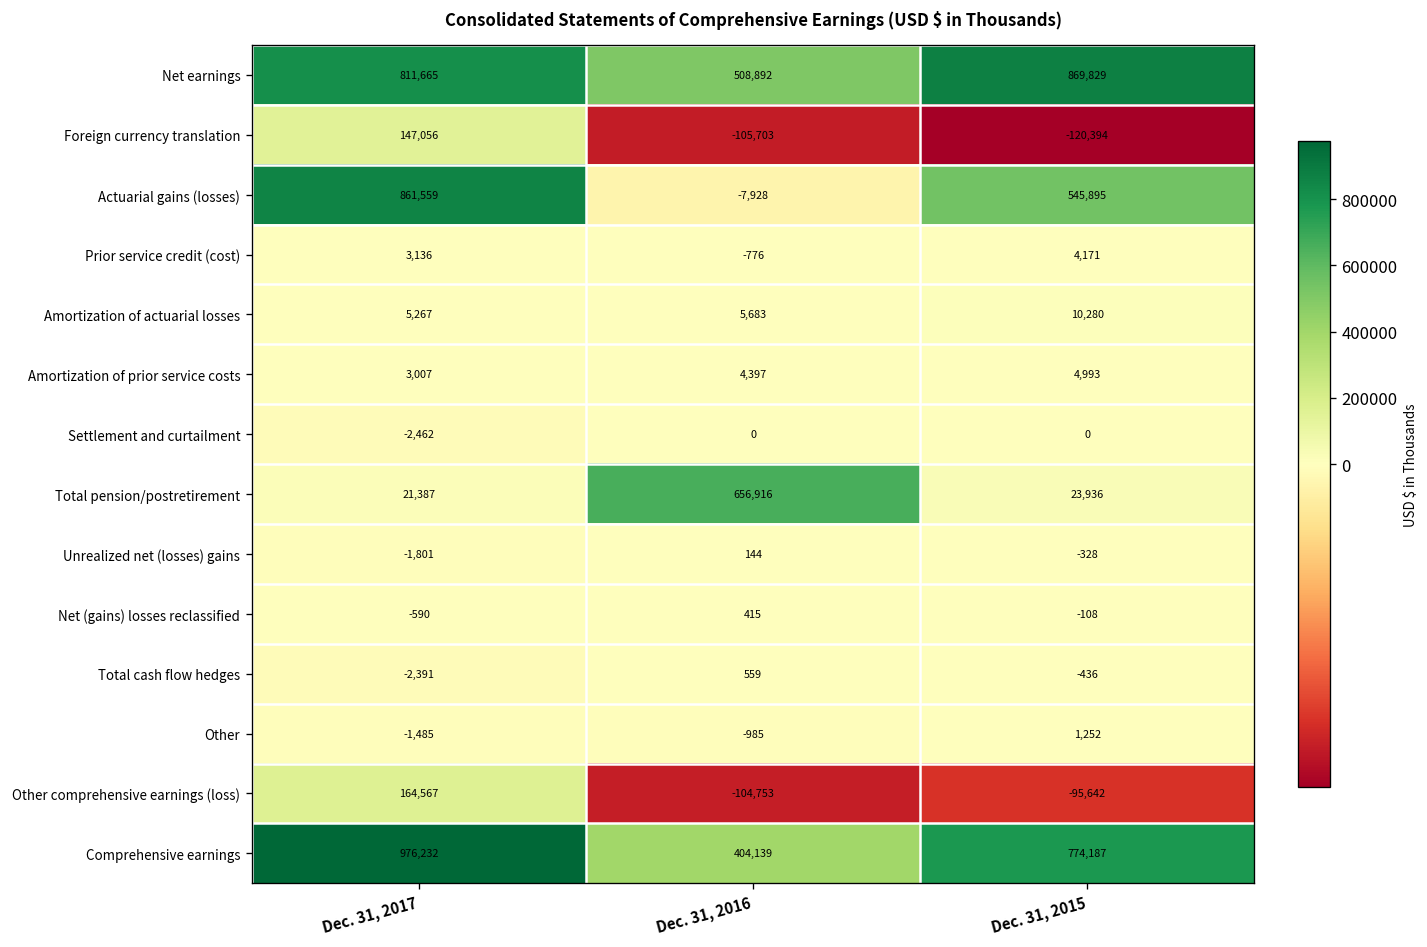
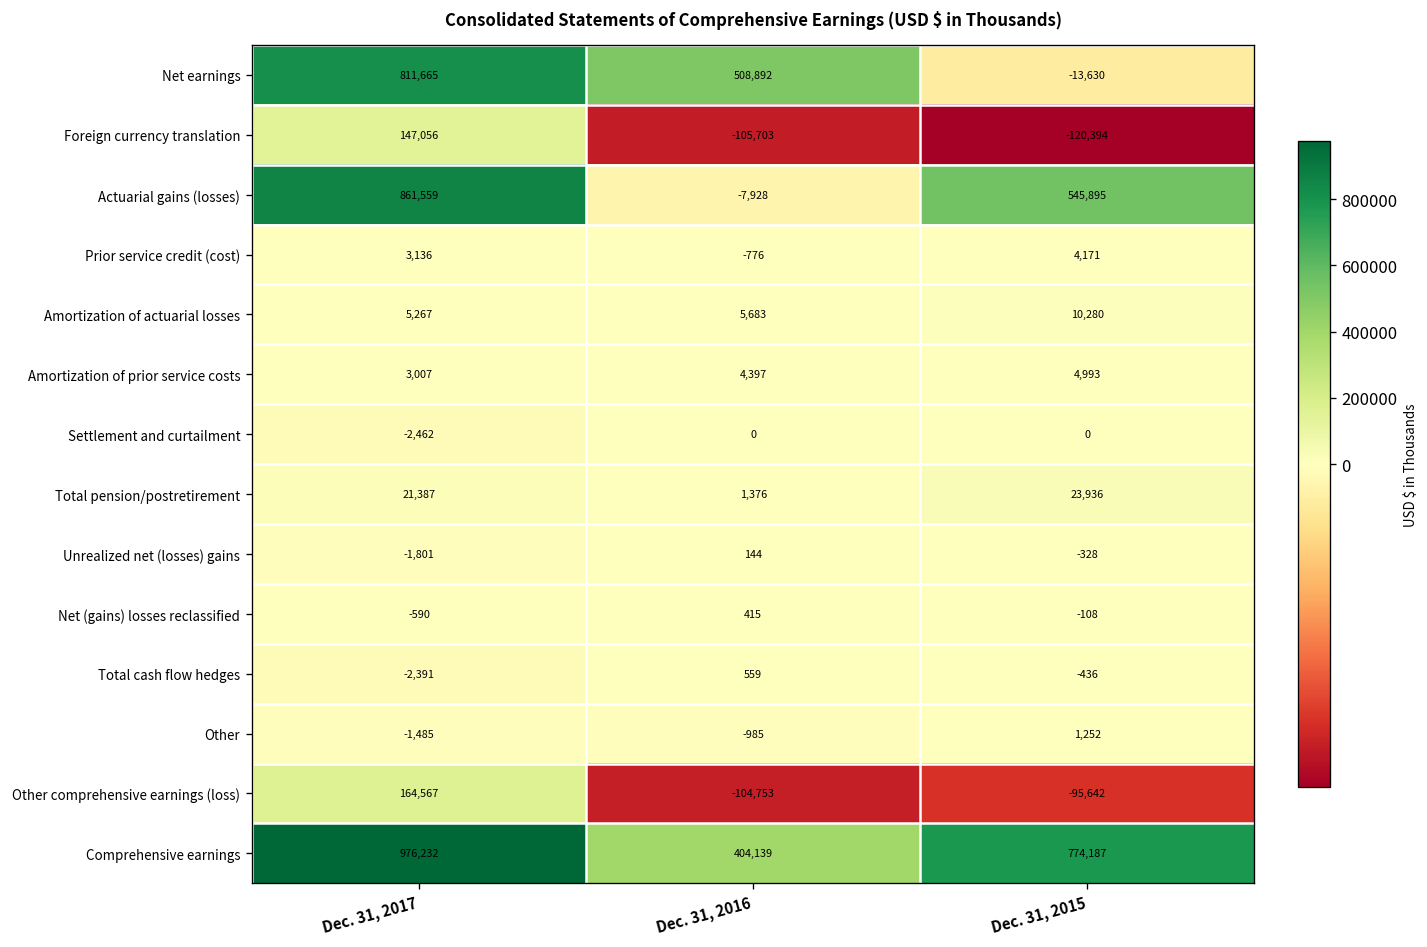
Net earnings, Dec. 31, 2015: 869,829 -> -13,630
Total pension/postretirement, Dec. 31, 2016: 656,916 -> 1,376
